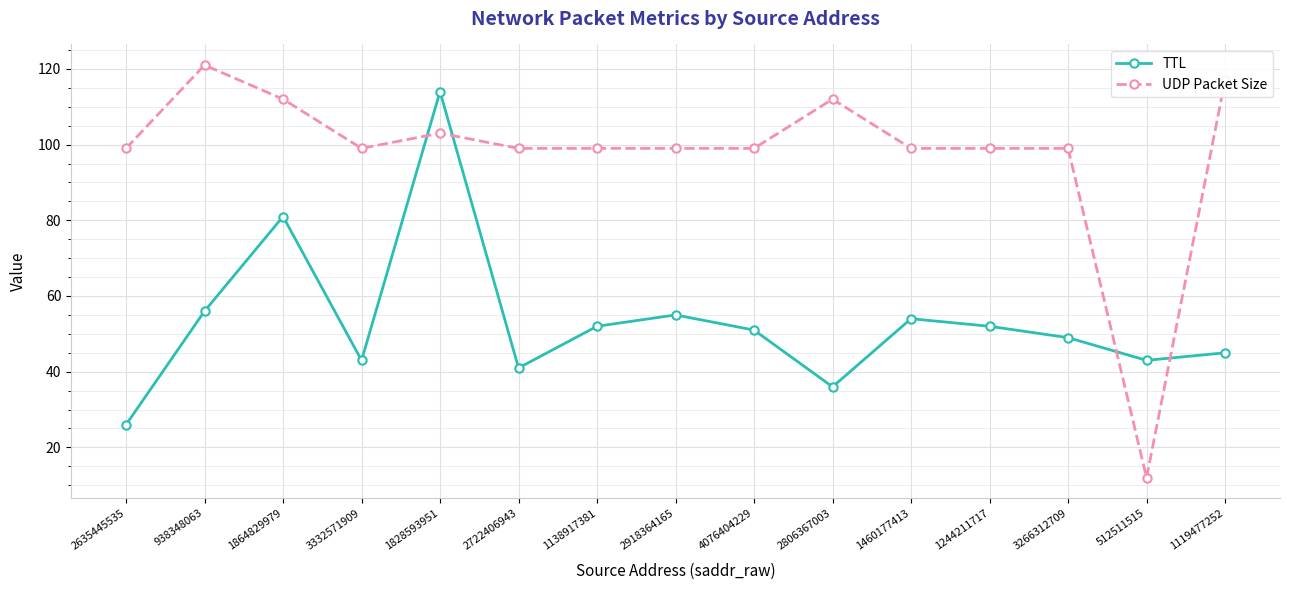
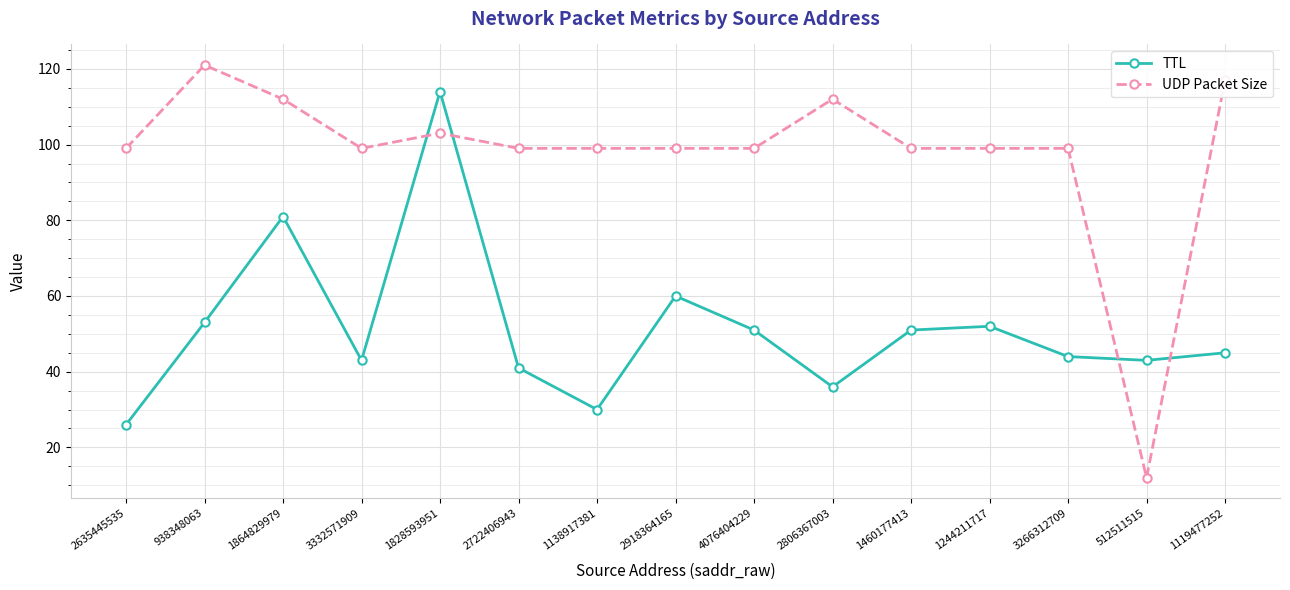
TTL, 938348063: 56 -> 53
TTL, 1138917381: 52 -> 30
TTL, 2918364165: 55 -> 60
TTL, 1460177413: 54 -> 51
TTL, 3266312709: 49 -> 44
